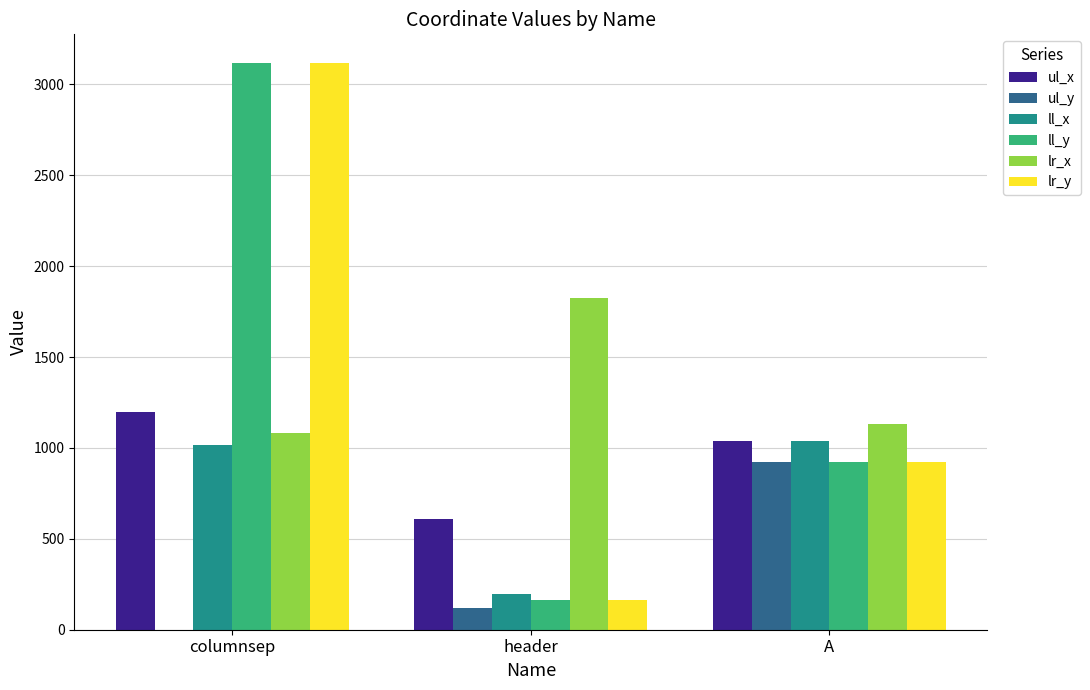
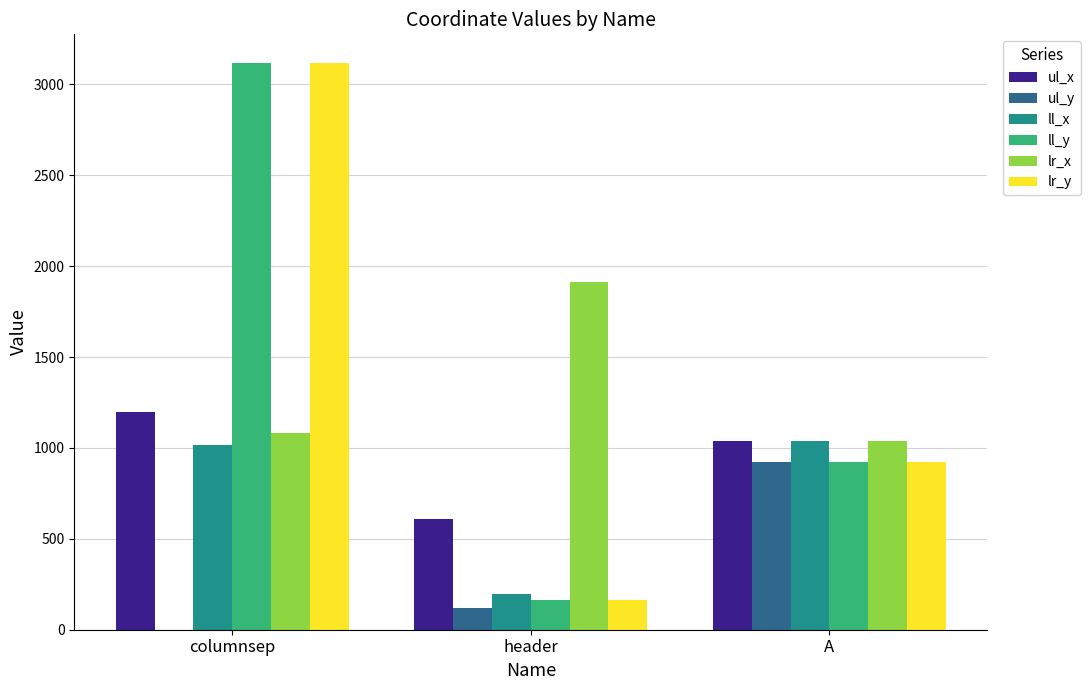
lr_x, header: 1830 -> 1910
lr_x, A: 1130 -> 1040
